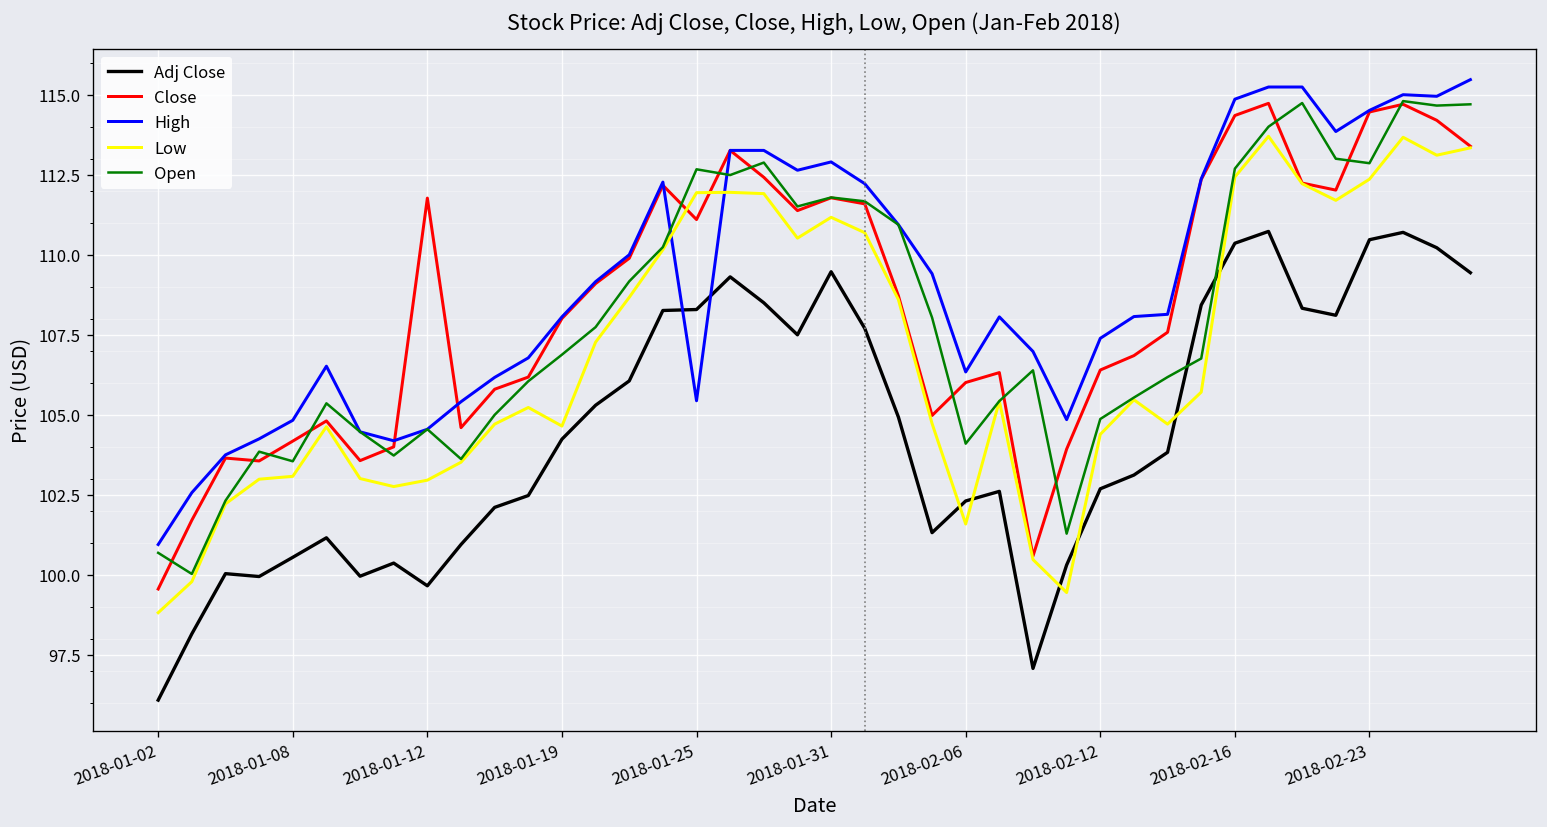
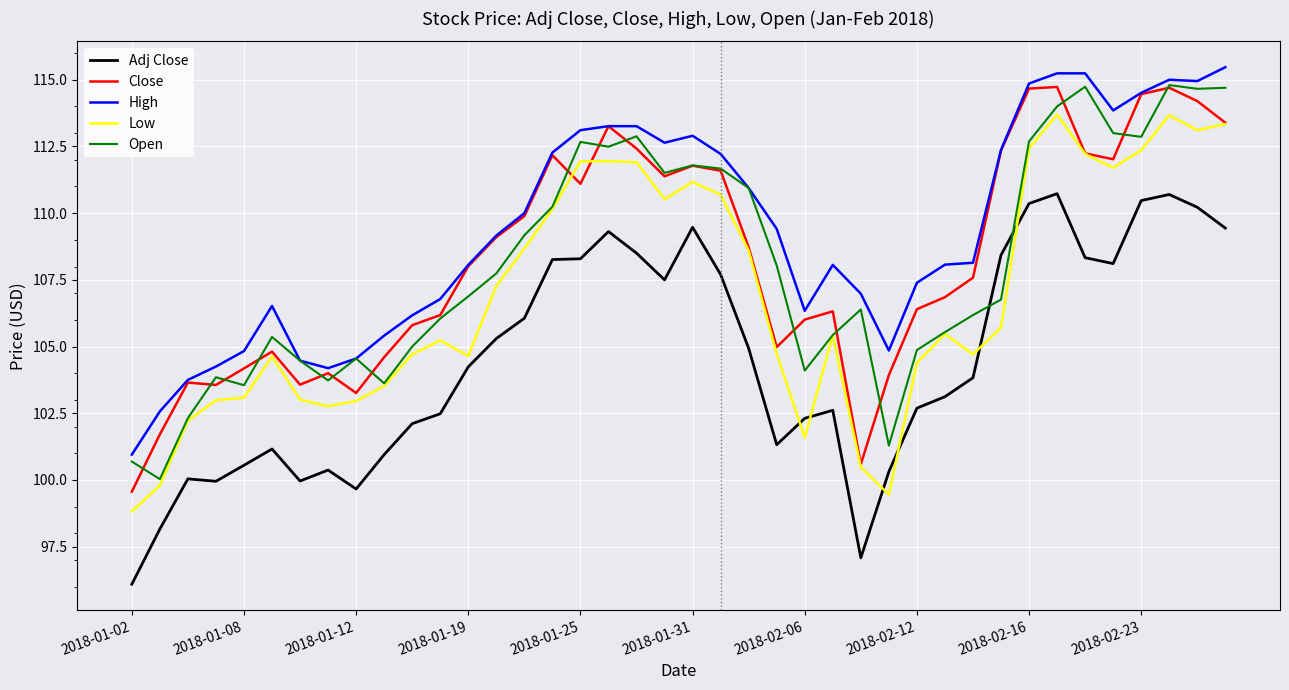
Close, 2018-01-12: 111.8 -> 103.3
High, 2018-01-25: 105.4 -> 113.1
Close, 2018-02-16: 114.4 -> 114.7
